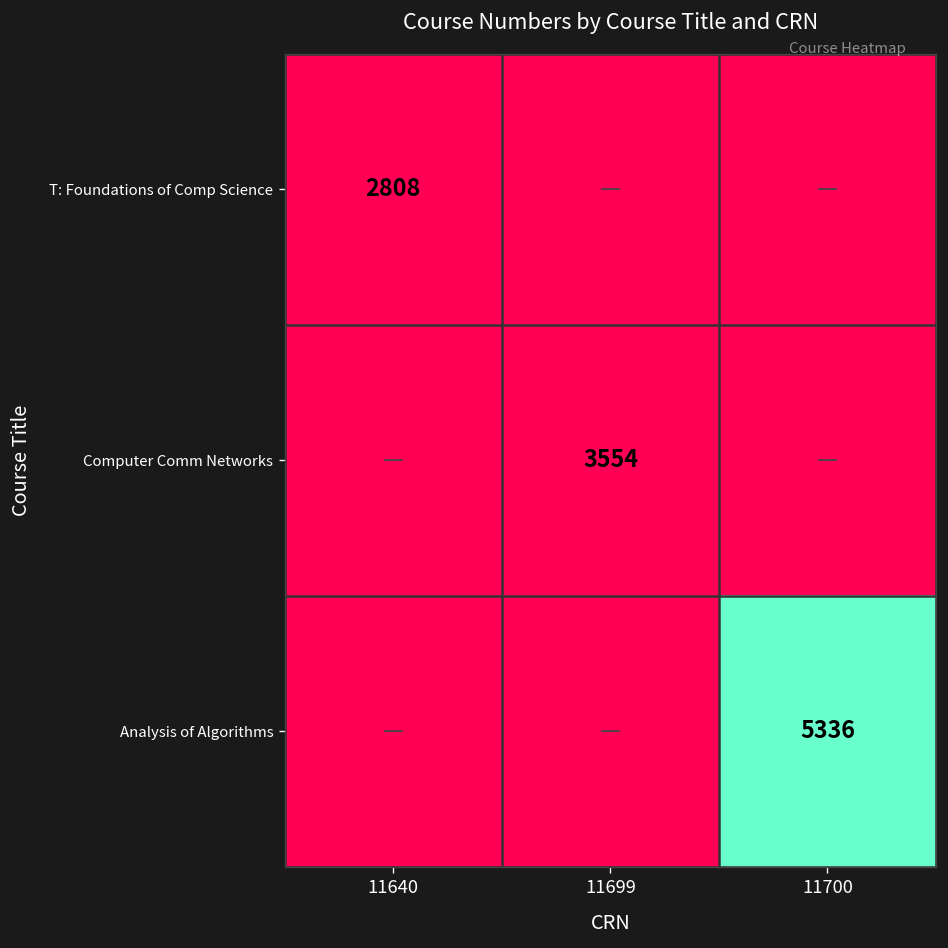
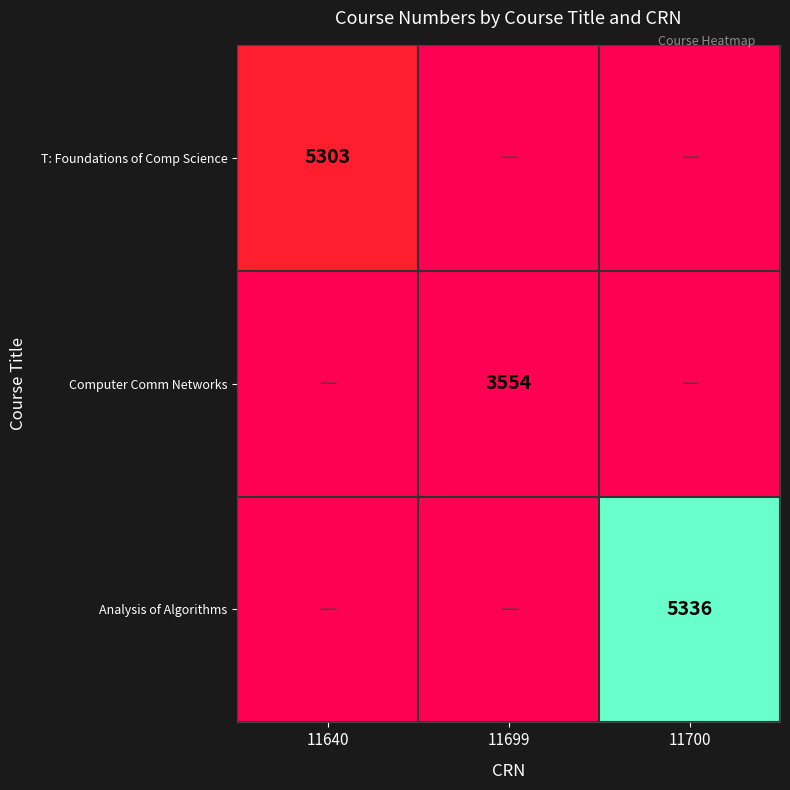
T: Foundations of Comp Science, 11640: 2808 -> 5303
